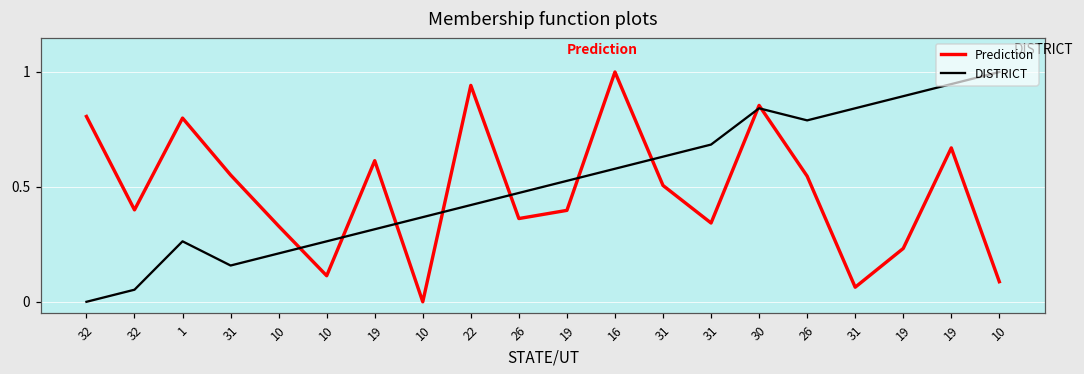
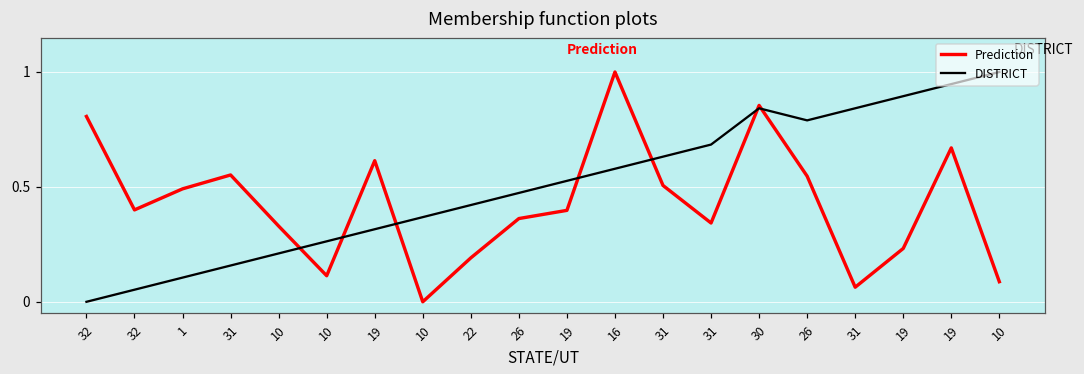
Prediction, 1: 0.80 -> 0.49
DISTRICT, 1: 0.26 -> 0.11
Prediction, 22: 0.94 -> 0.19
